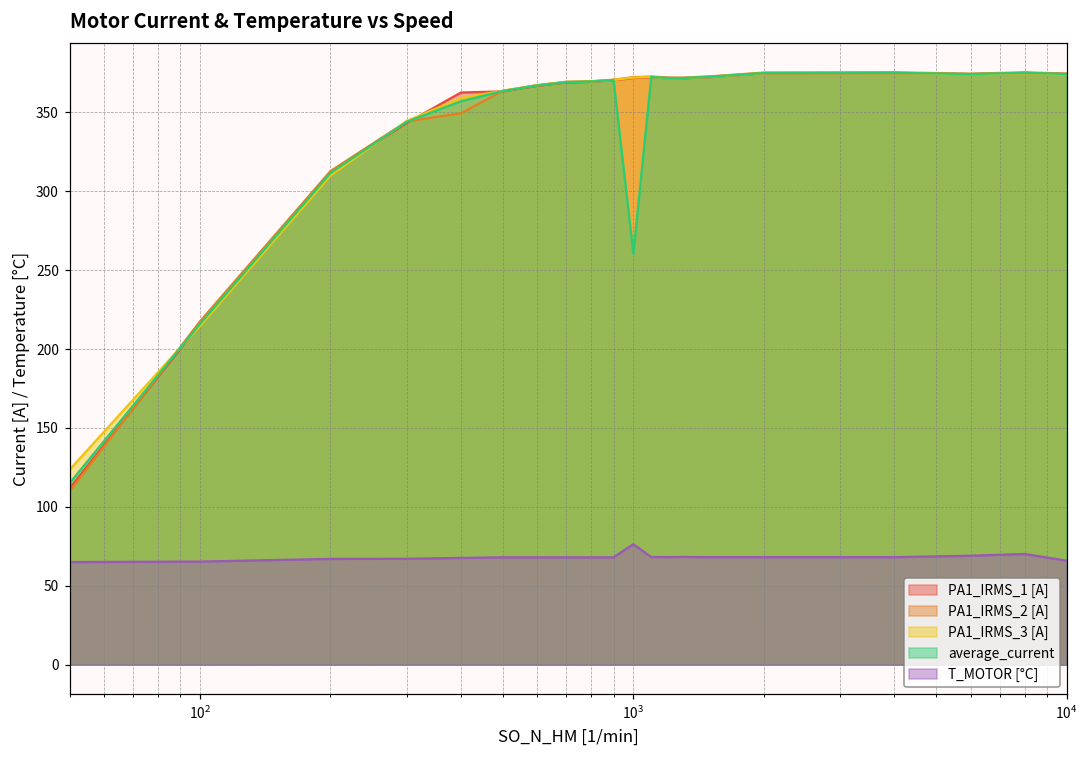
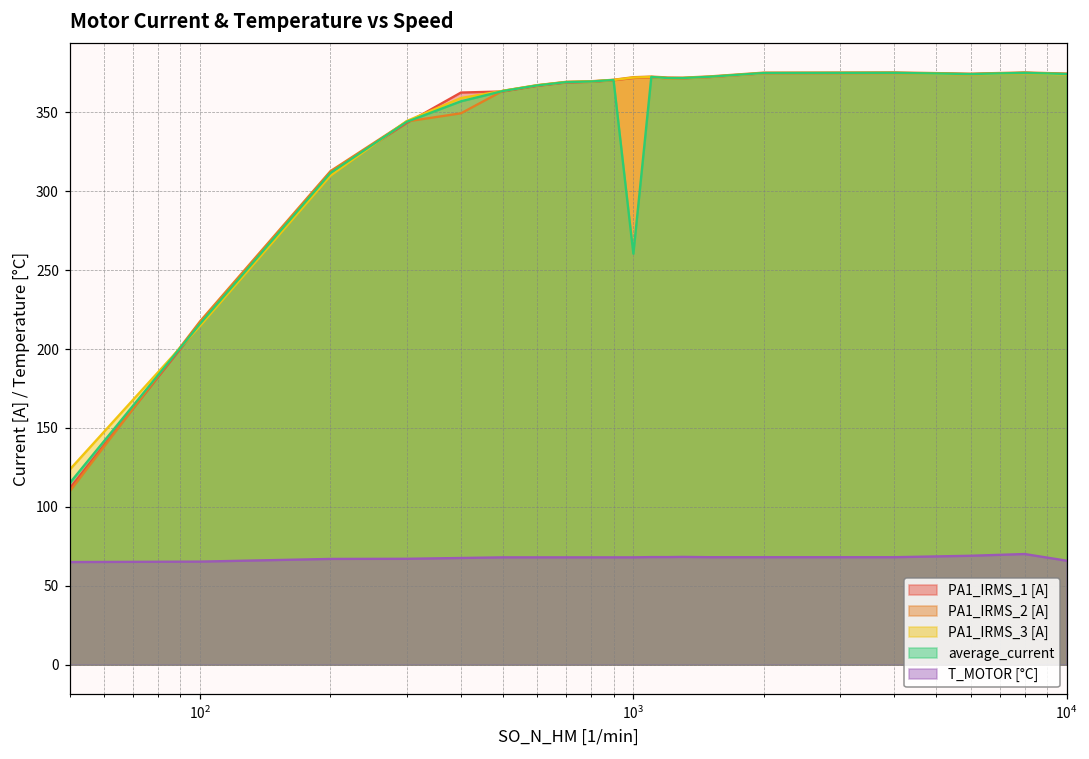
T_MOTOR [°C], 10^3: 76 -> 68
